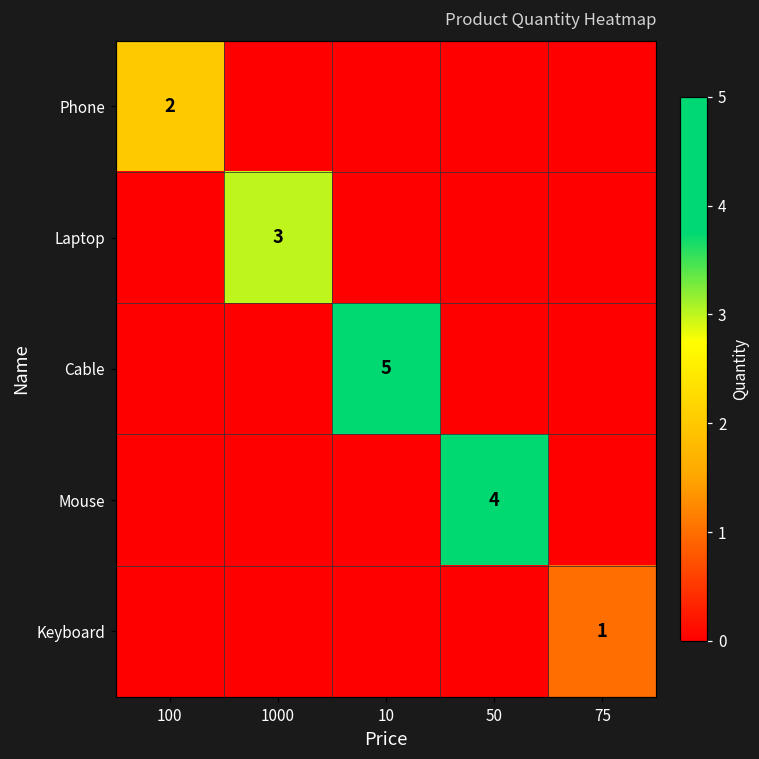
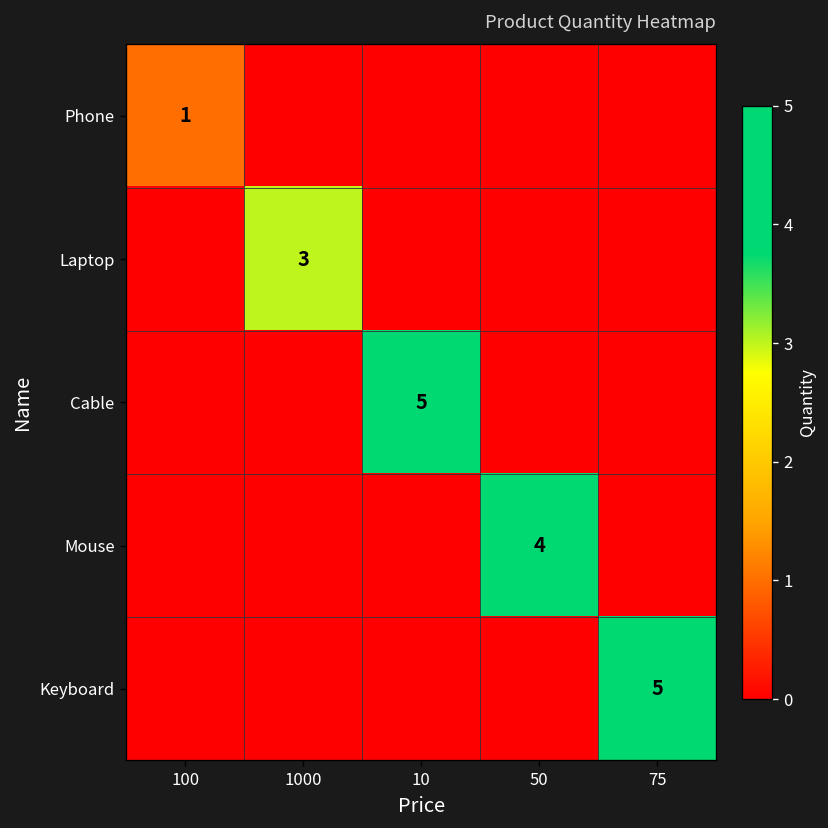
Phone, 100: 2 -> 1
Keyboard, 75: 1 -> 5
